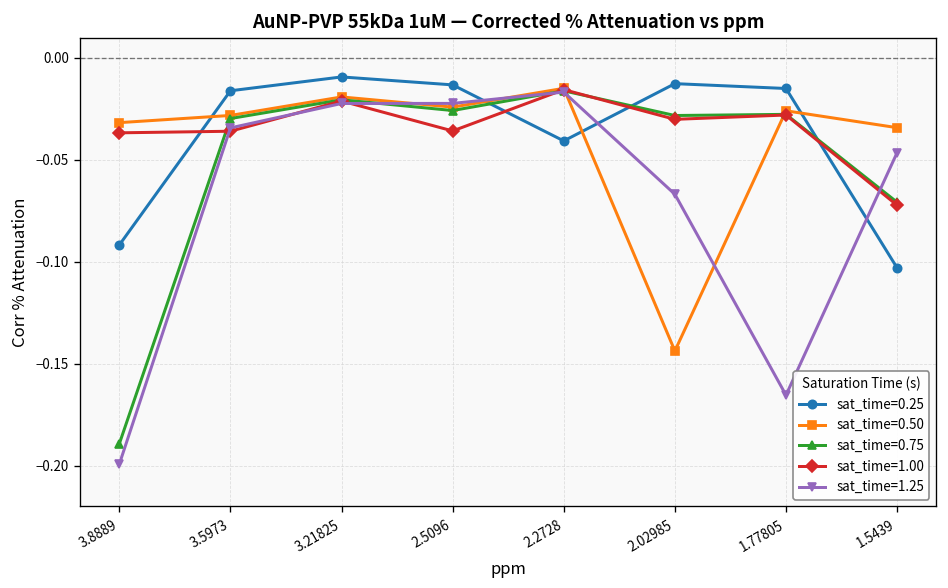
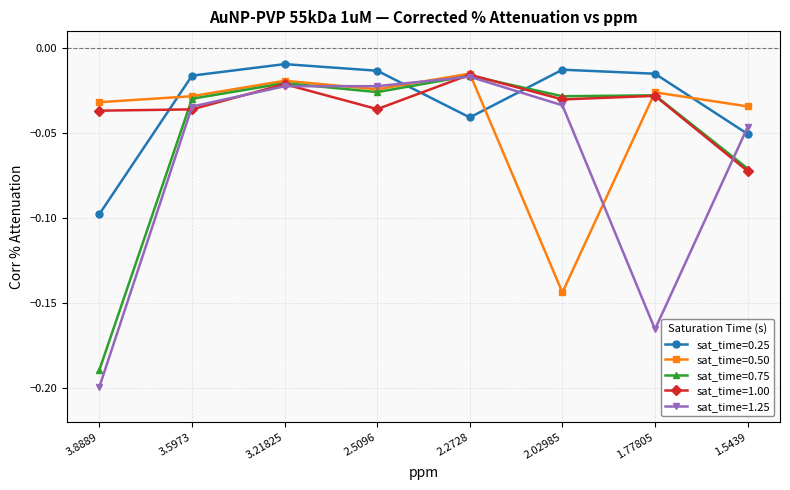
sat_time=0.25, 3.8889: -0.092 -> -0.098
sat_time=1.25, 2.02985: -0.067 -> -0.034
sat_time=0.25, 1.5439: -0.103 -> -0.050
